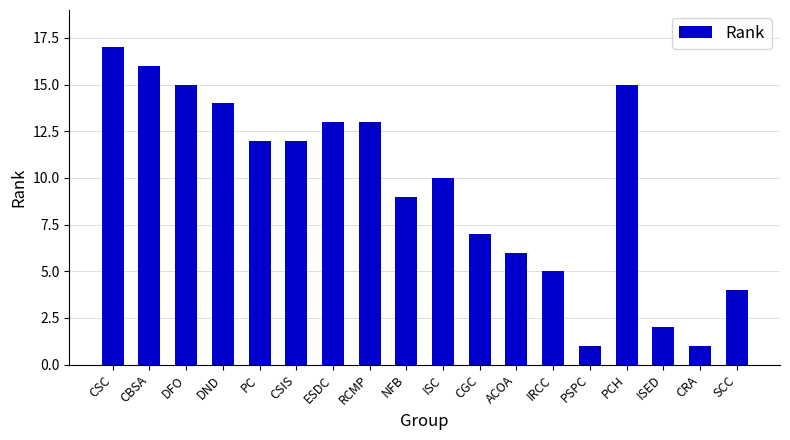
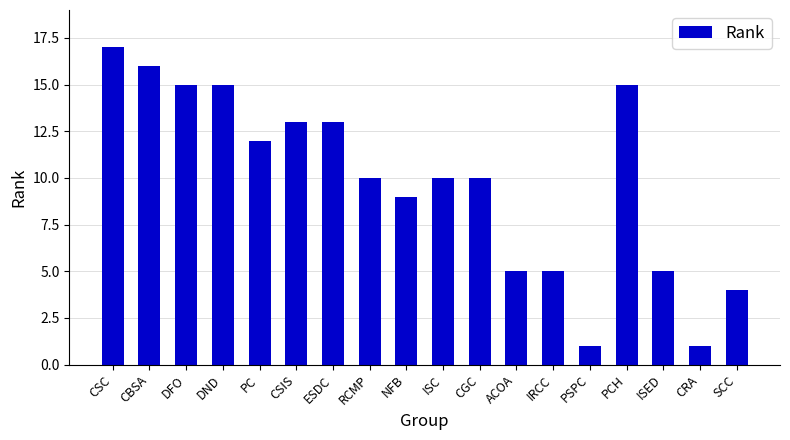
DND: 14 -> 15
CSIS: 12 -> 13
RCMP: 13 -> 10
CGC: 7 -> 10
ACOA: 6 -> 5
ISED: 2 -> 5
